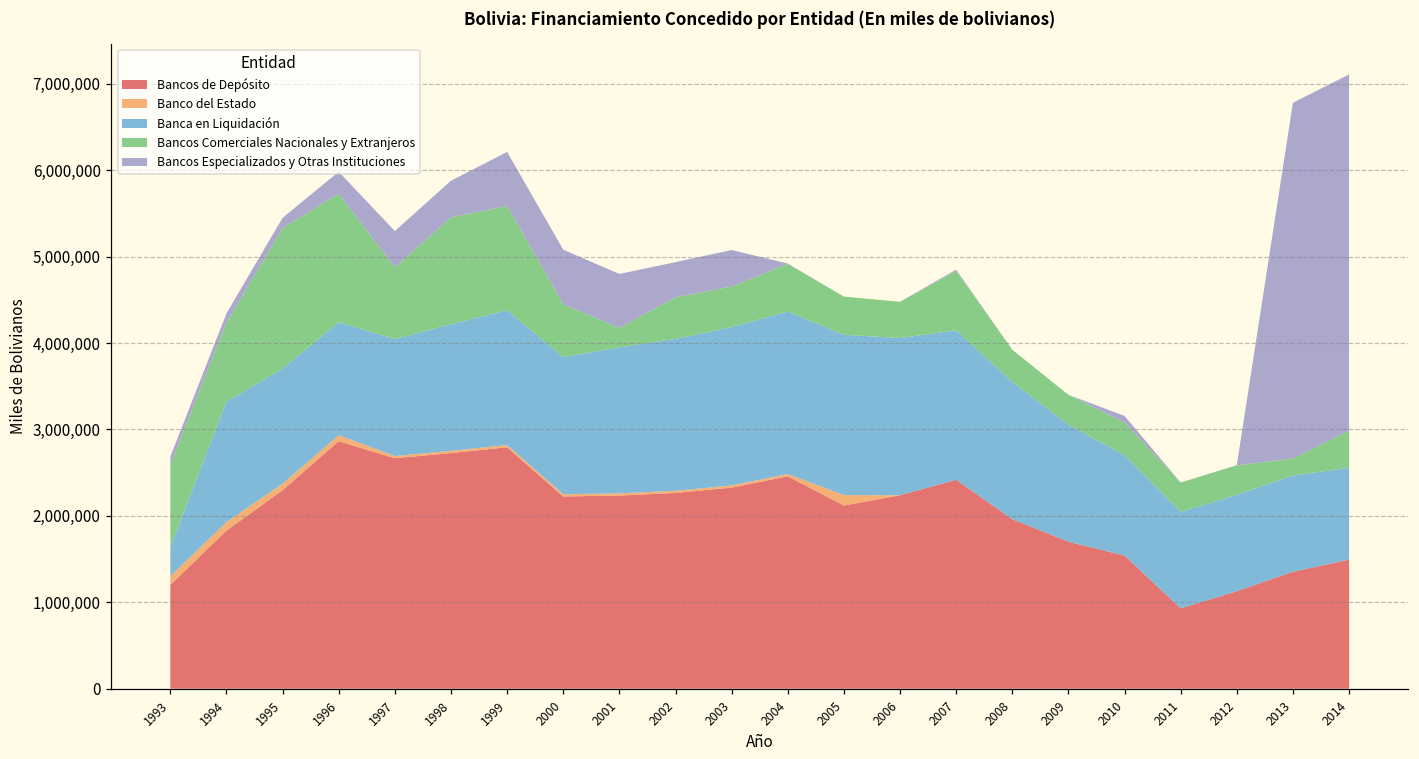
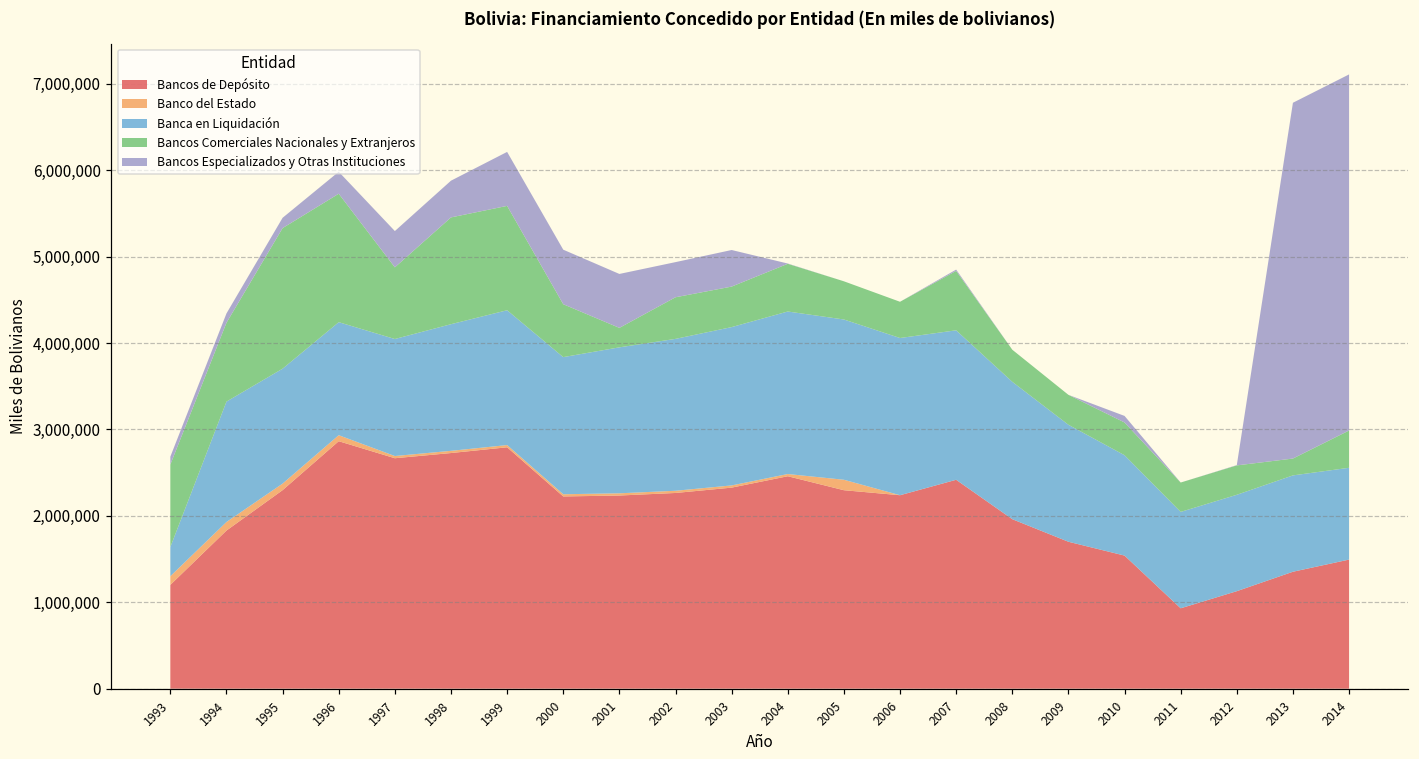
Bancos de Depósito, 2005: 2,100,000 -> 2,300,000
